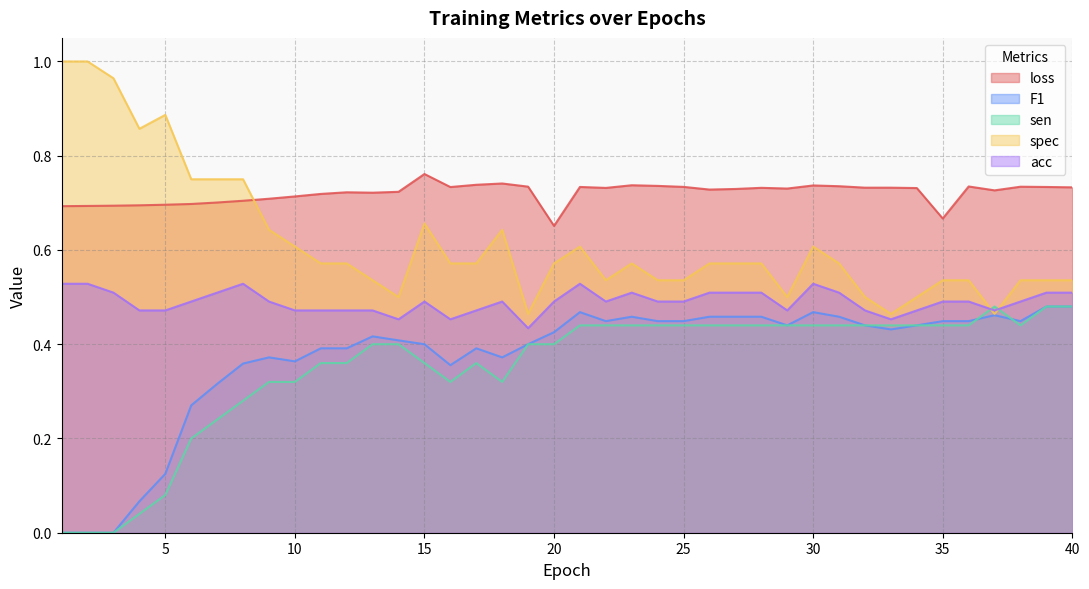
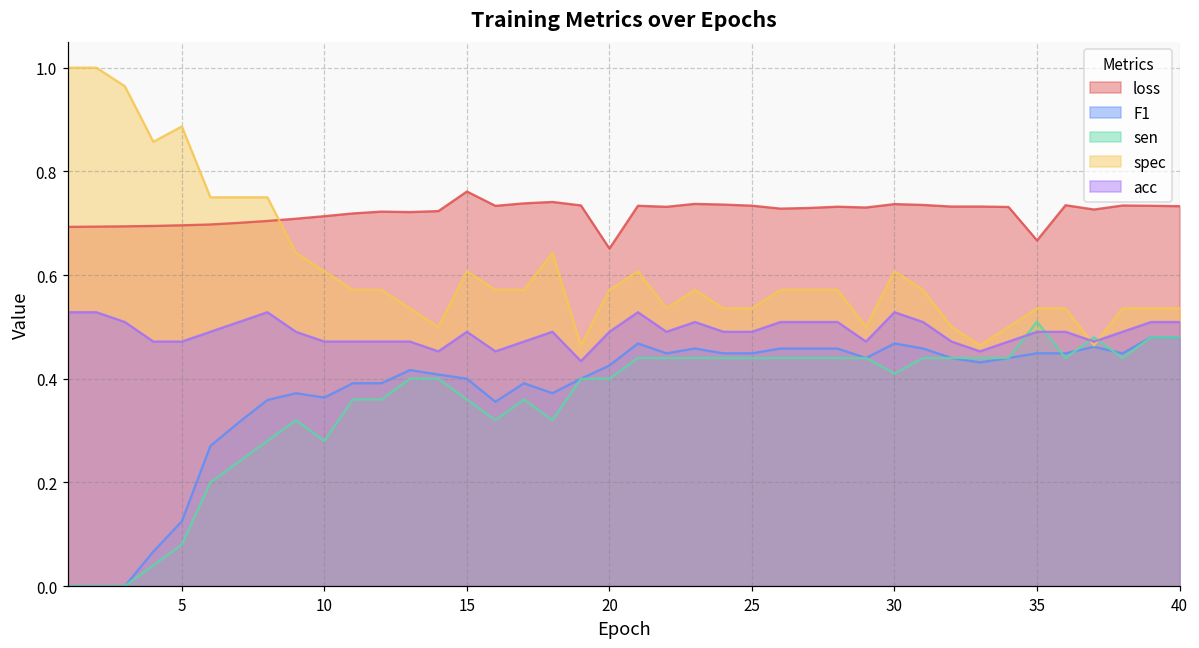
sen, 10: 0.32 -> 0.28
spec, 15: 0.66 -> 0.61
sen, 30: 0.44 -> 0.41
sen, 35: 0.44 -> 0.51
